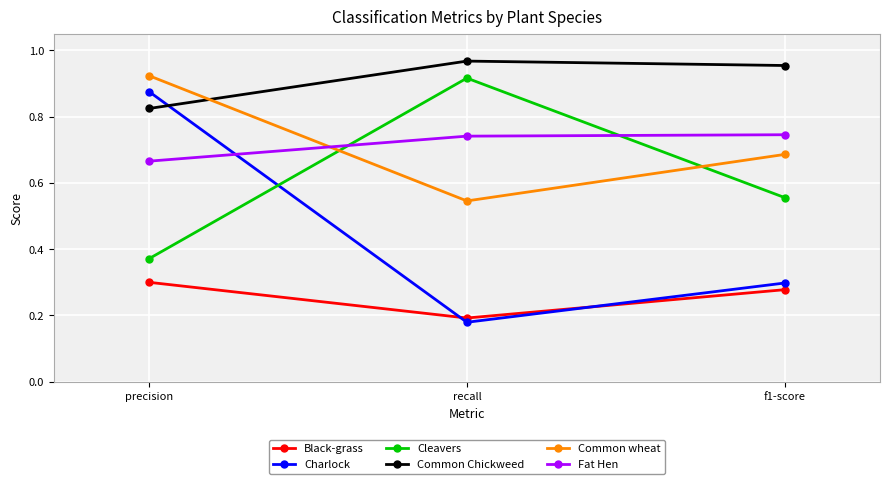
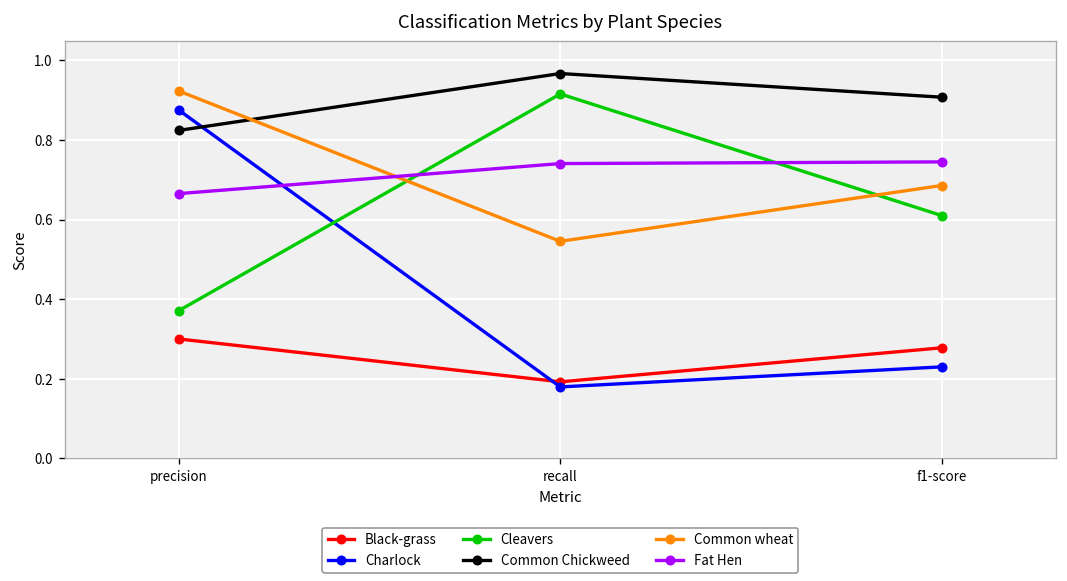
Charlock, f1-score: 0.30 -> 0.23
Cleavers, f1-score: 0.56 -> 0.61
Common Chickweed, f1-score: 0.95 -> 0.91
